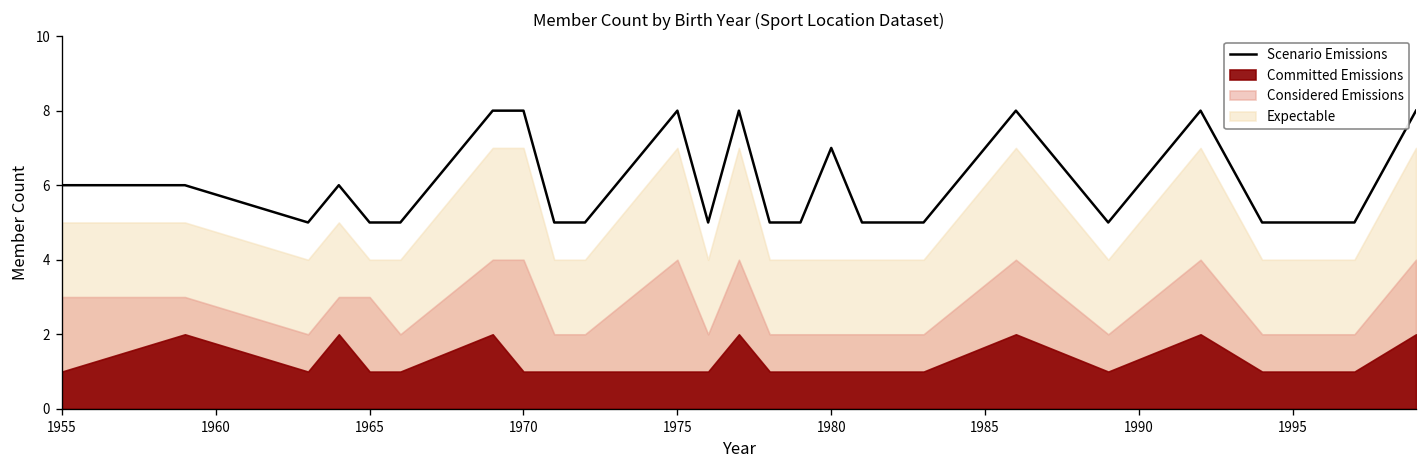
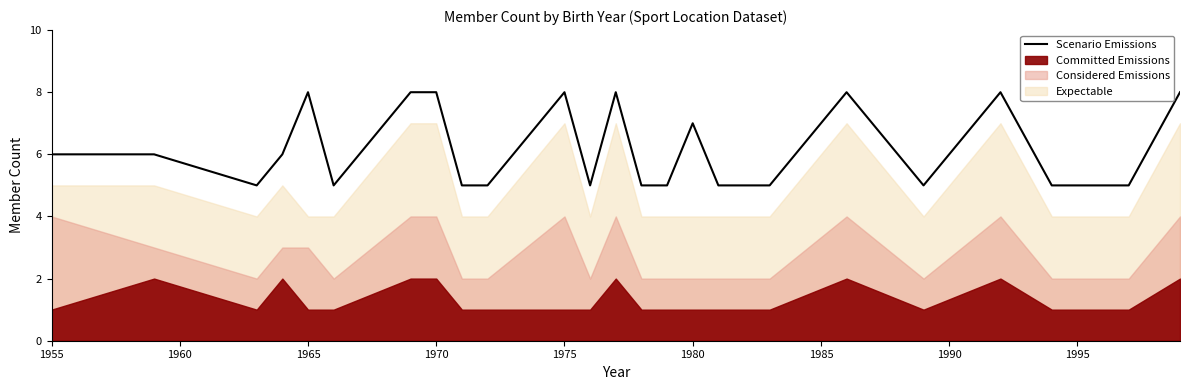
Considered Emissions, 1955: 3 -> 4
Scenario Emissions, 1965: 5 -> 8
Committed Emissions, 1970: 1 -> 2
